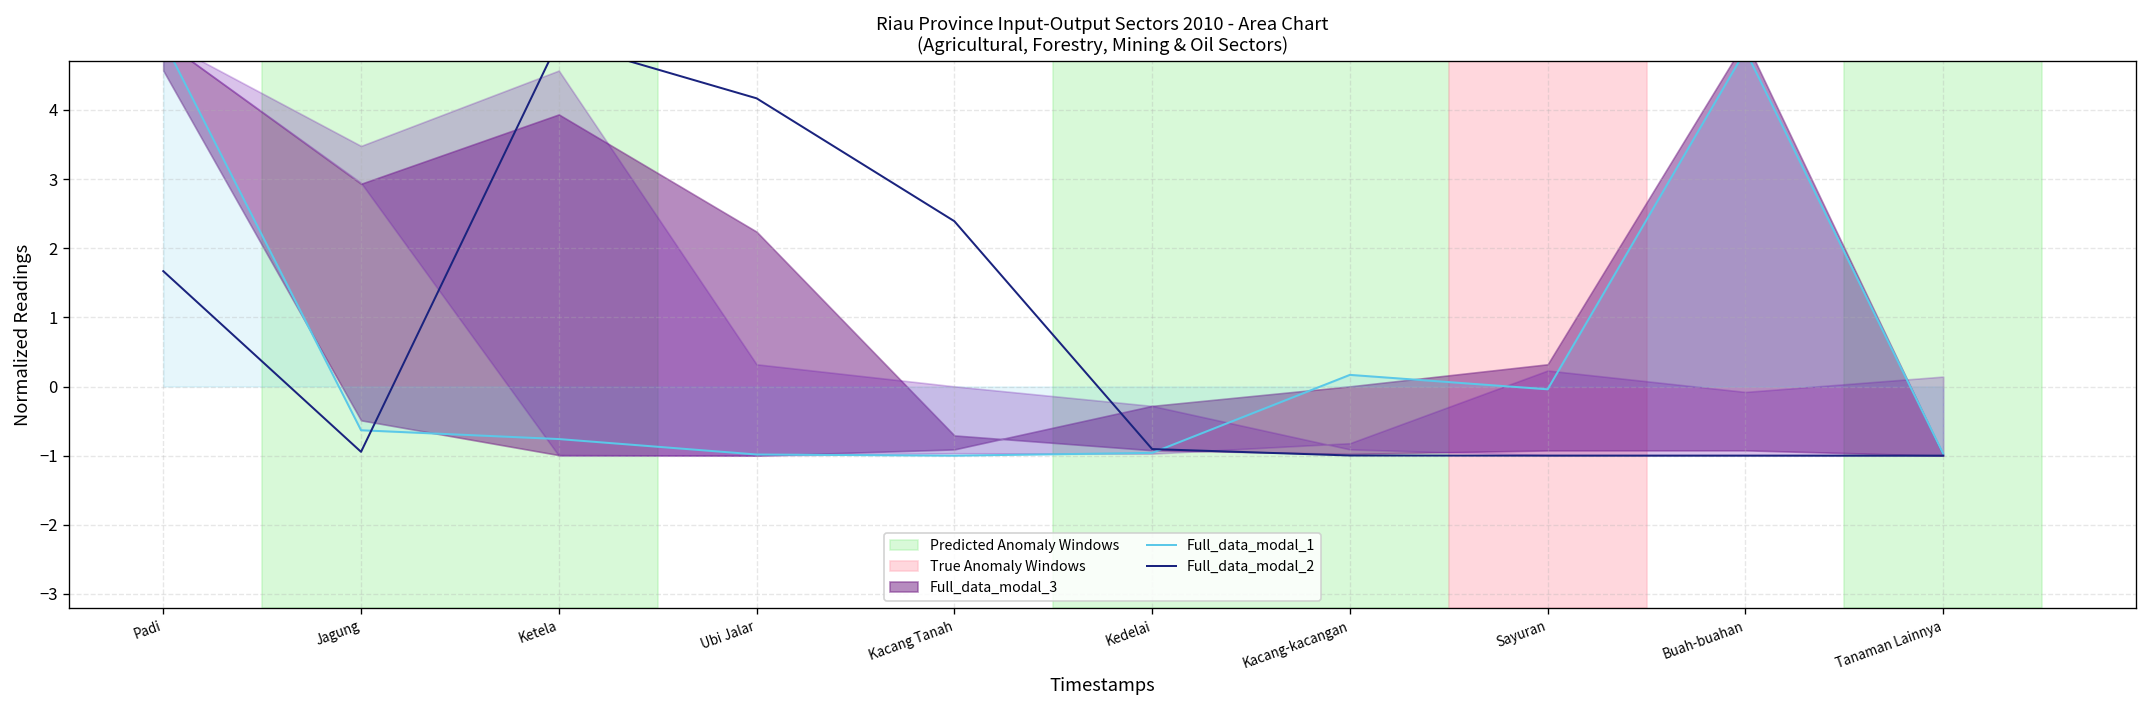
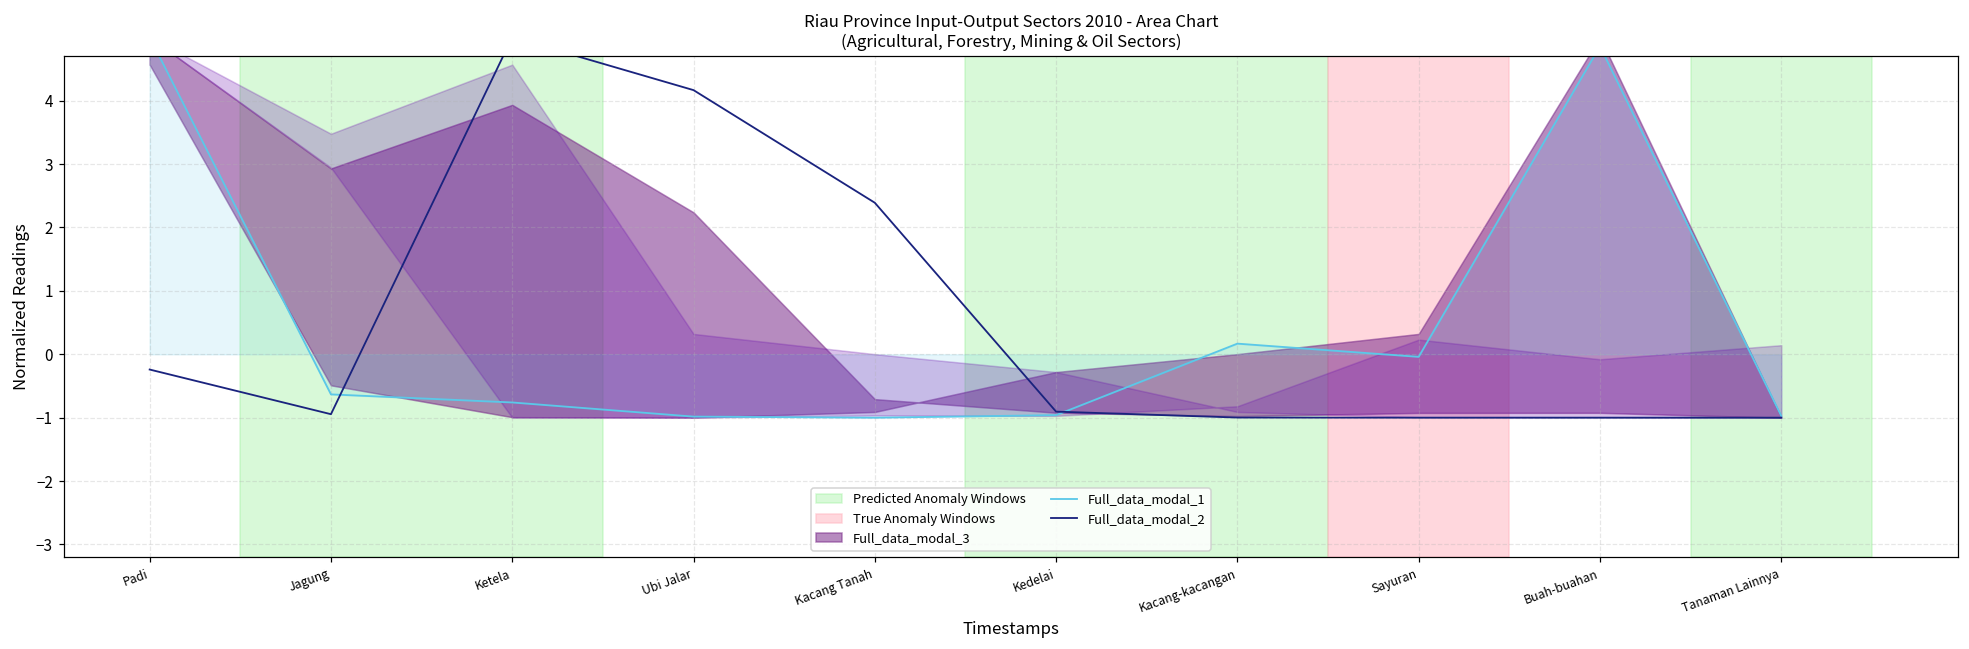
Full_data_modal_2, Padi: 1.7 -> -0.2
